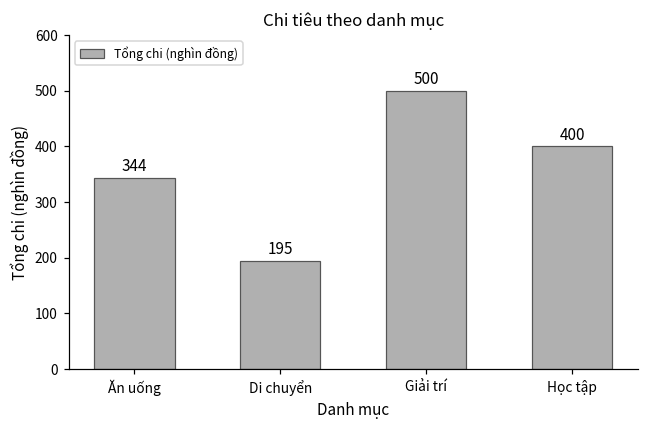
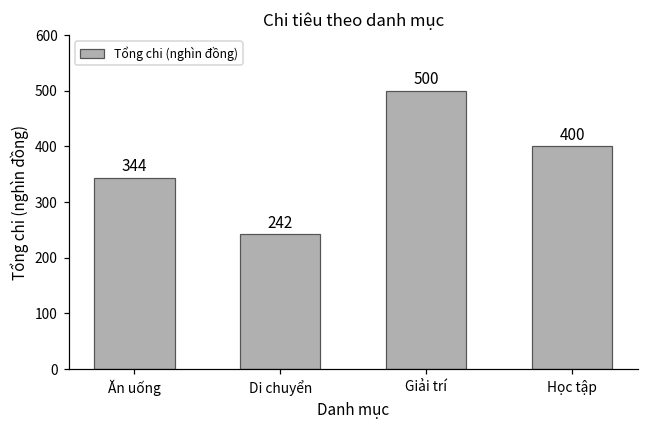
Di chuyển: 195 -> 242
